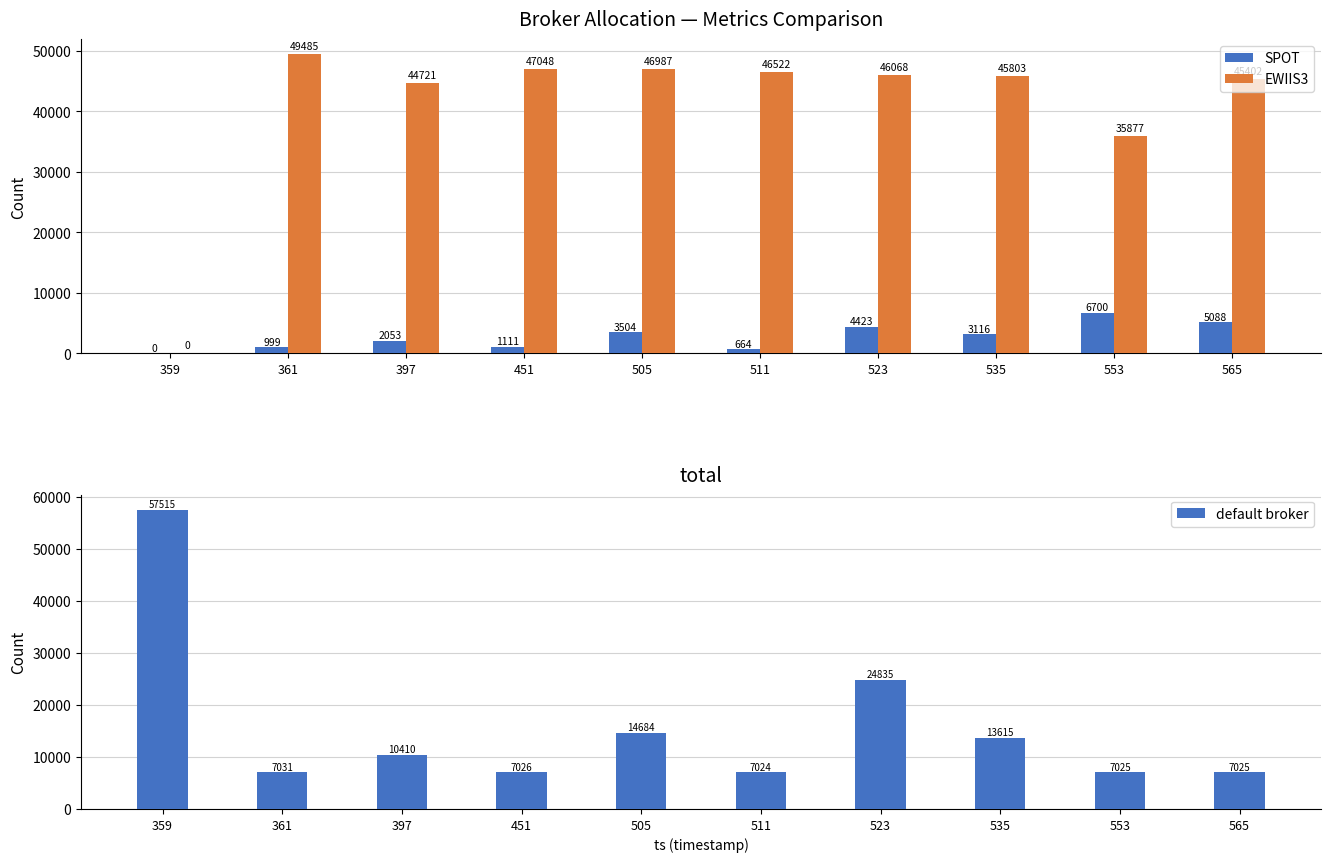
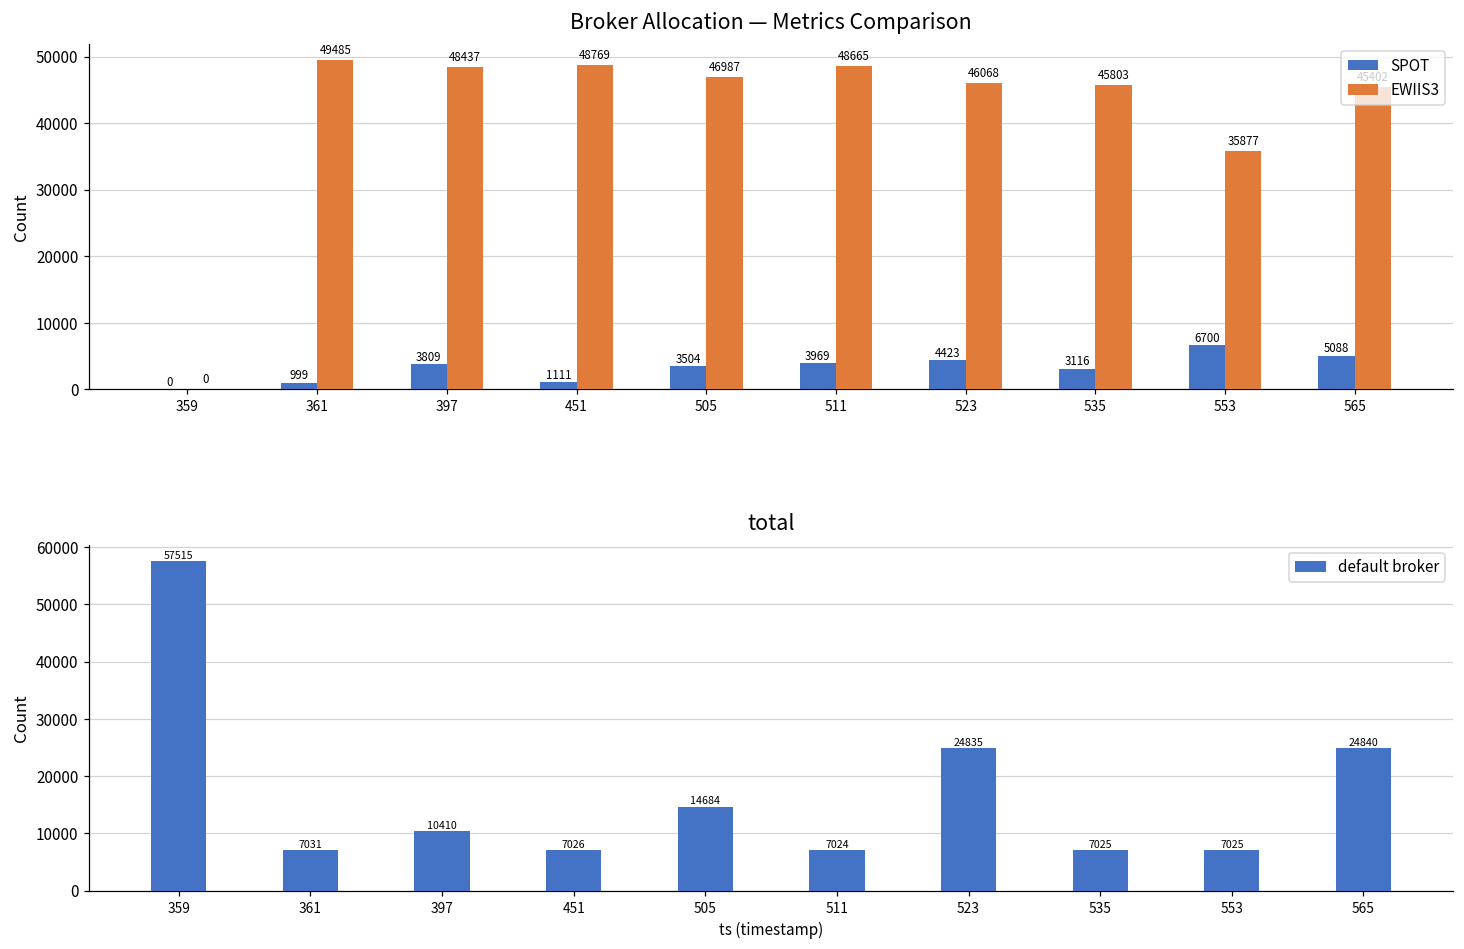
Broker Allocation — Metrics Comparison, SPOT, 397: 2053 -> 3809
Broker Allocation — Metrics Comparison, EWIIS3, 397: 44721 -> 48437
Broker Allocation — Metrics Comparison, EWIIS3, 451: 47048 -> 48769
Broker Allocation — Metrics Comparison, SPOT, 511: 664 -> 3969
Broker Allocation — Metrics Comparison, EWIIS3, 511: 46522 -> 48665
total, 535: 13615 -> 7025
total, 565: 7025 -> 24840
